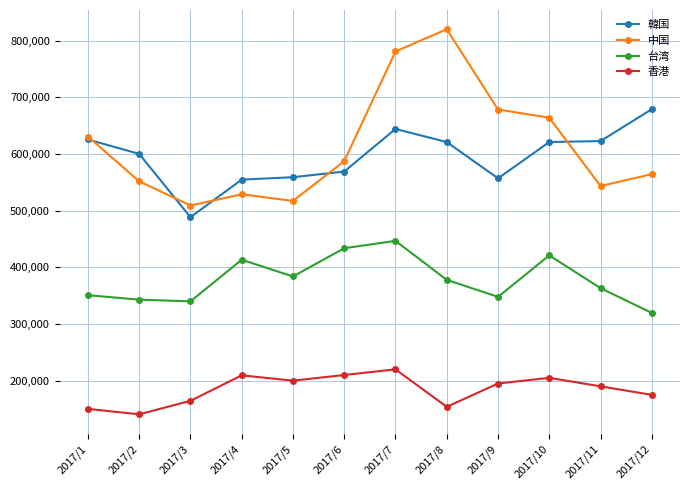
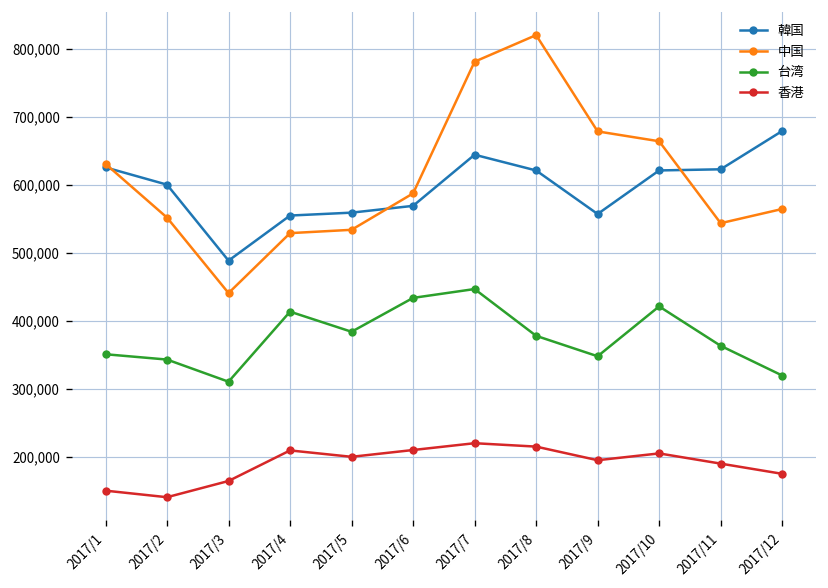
中国, 2017/3: 510,000 -> 440,000
台湾, 2017/3: 340,000 -> 310,000
中国, 2017/5: 520,000 -> 530,000
香港, 2017/8: 150,000 -> 220,000
